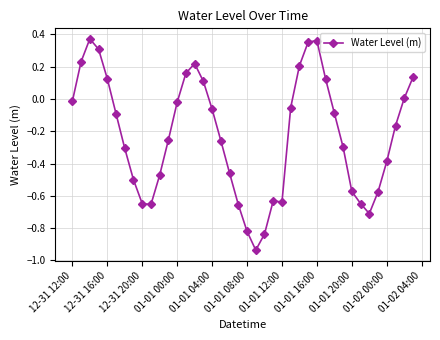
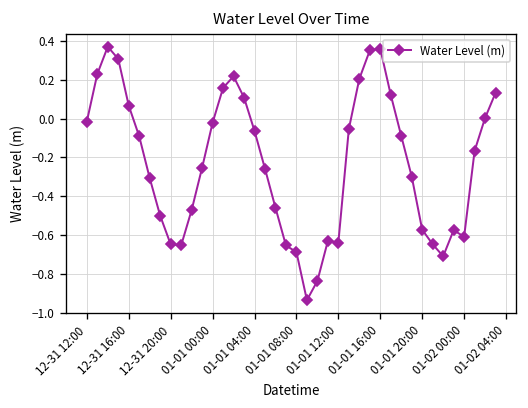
12-31 16:00: 0.13 -> 0.07
01-01 08:00: -0.82 -> -0.69
01-02 00:00: -0.39 -> -0.61
